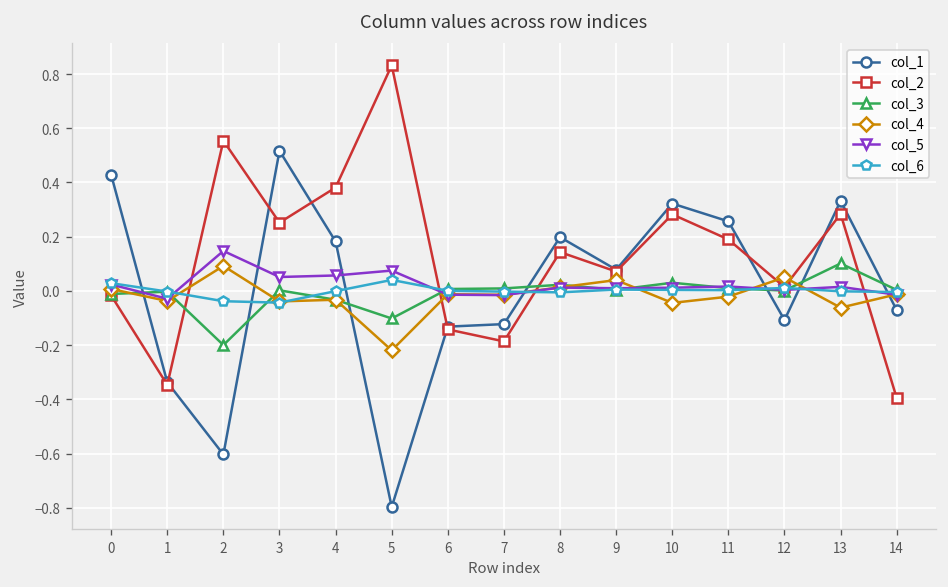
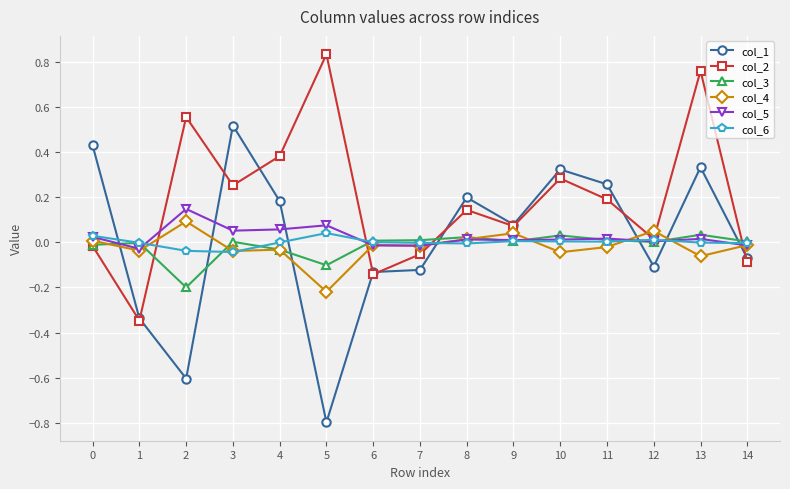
col_2, 7: -0.19 -> -0.05
col_2, 13: 0.28 -> 0.76
col_3, 13: 0.10 -> 0.03
col_2, 14: -0.40 -> -0.09
